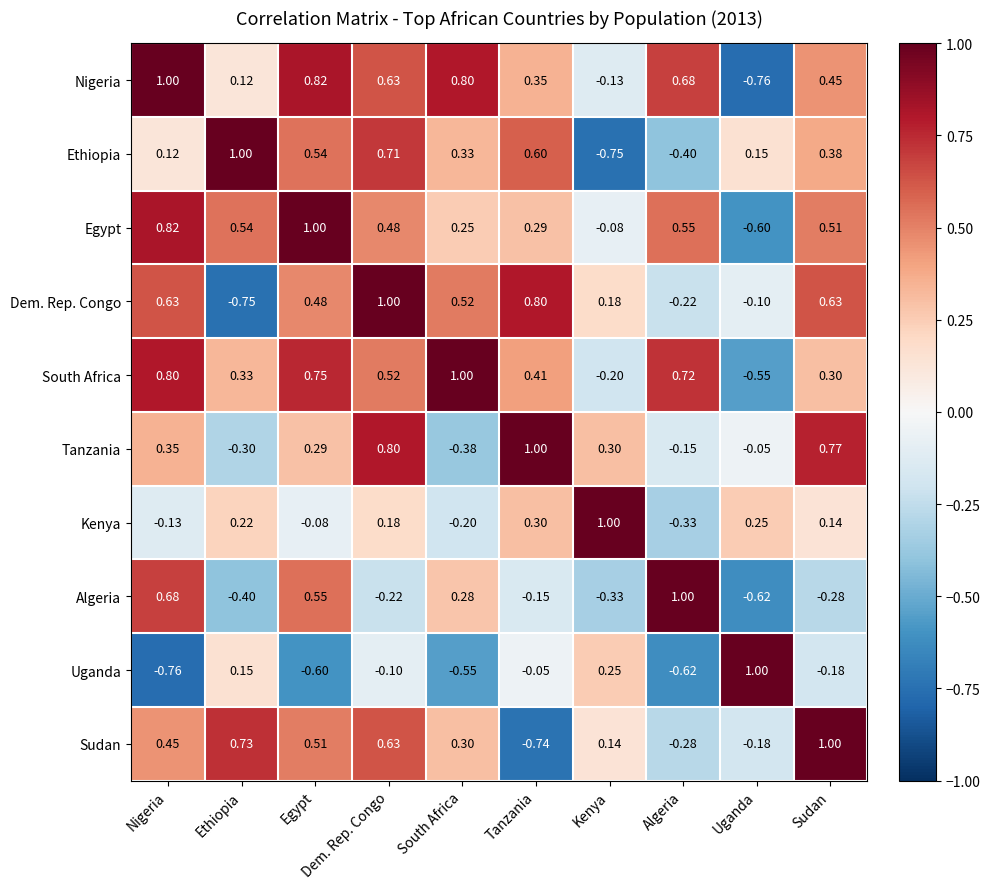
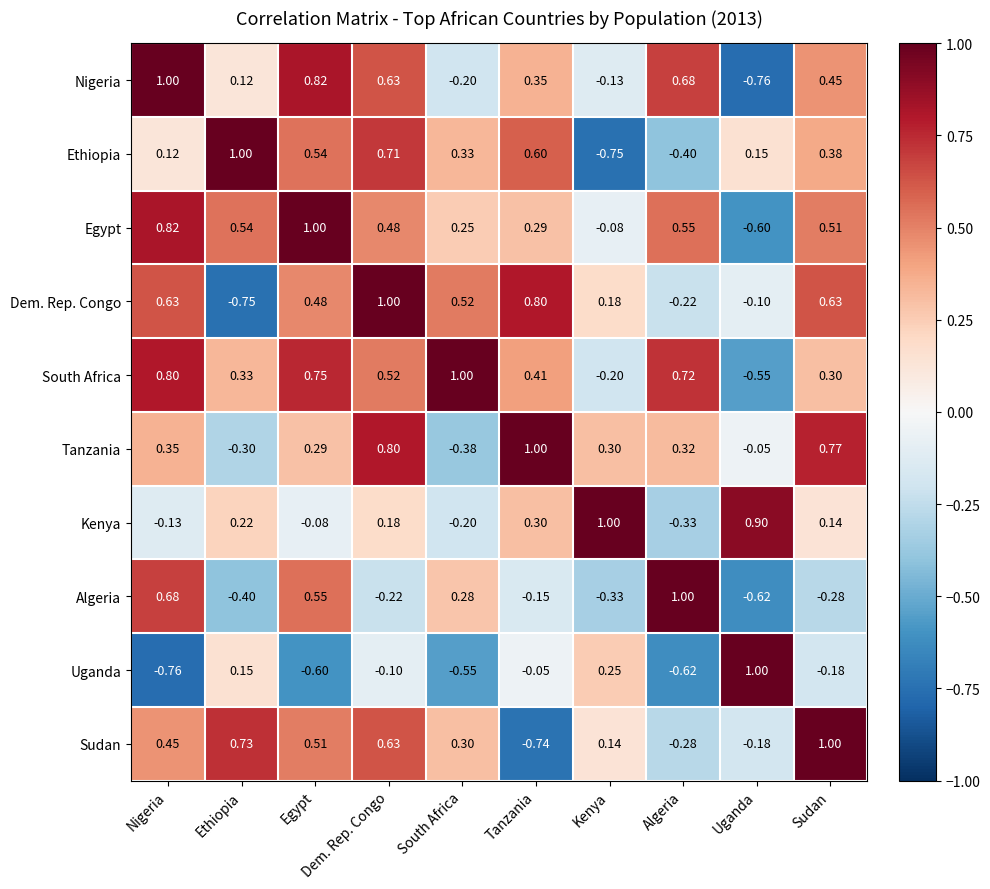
Nigeria, South Africa: 0.80 -> -0.20
Tanzania, Algeria: -0.15 -> 0.32
Kenya, Uganda: 0.25 -> 0.90
